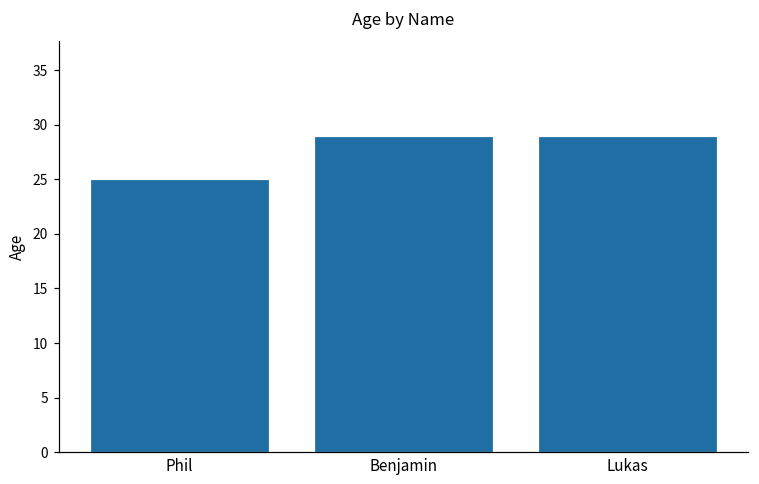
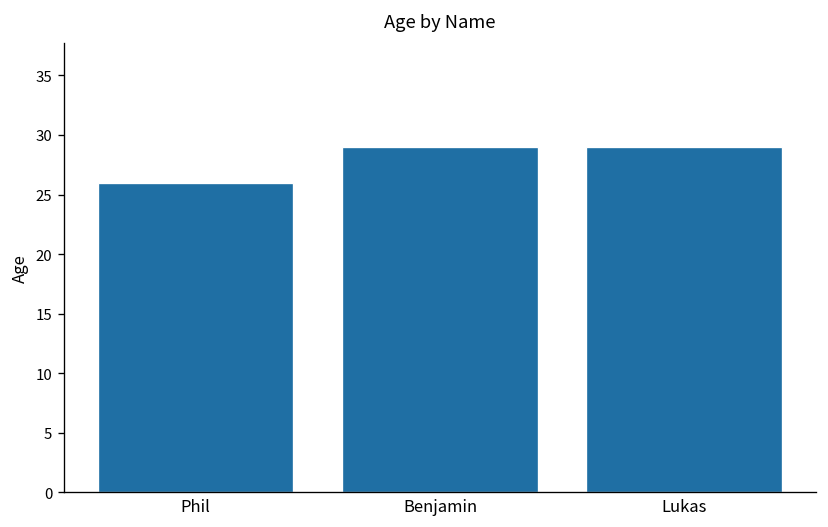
Phil: 25 -> 26
